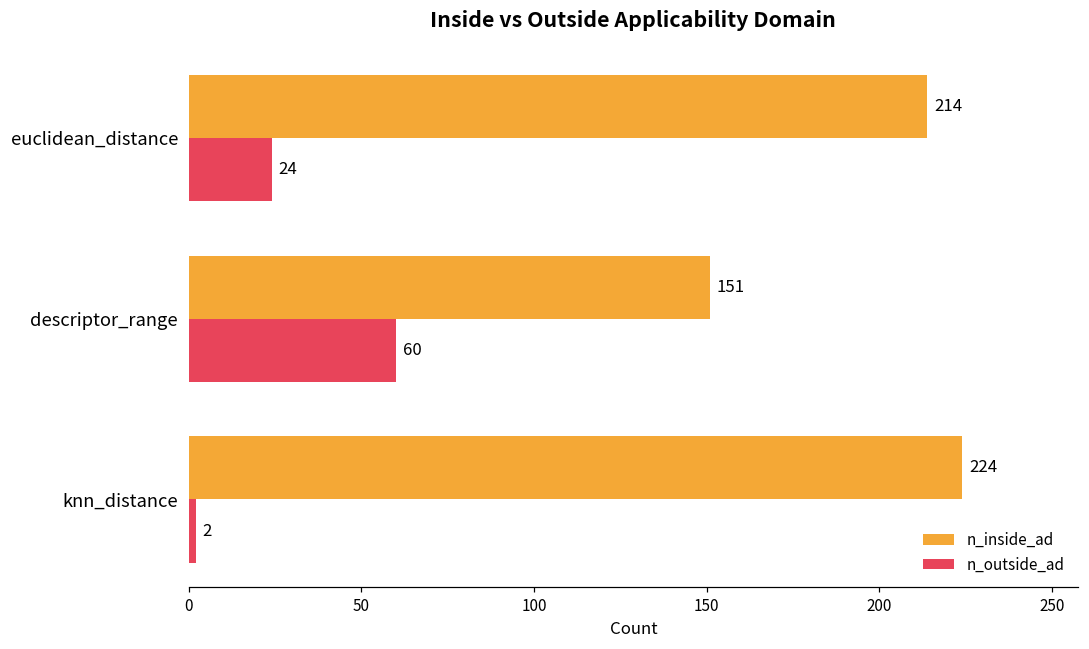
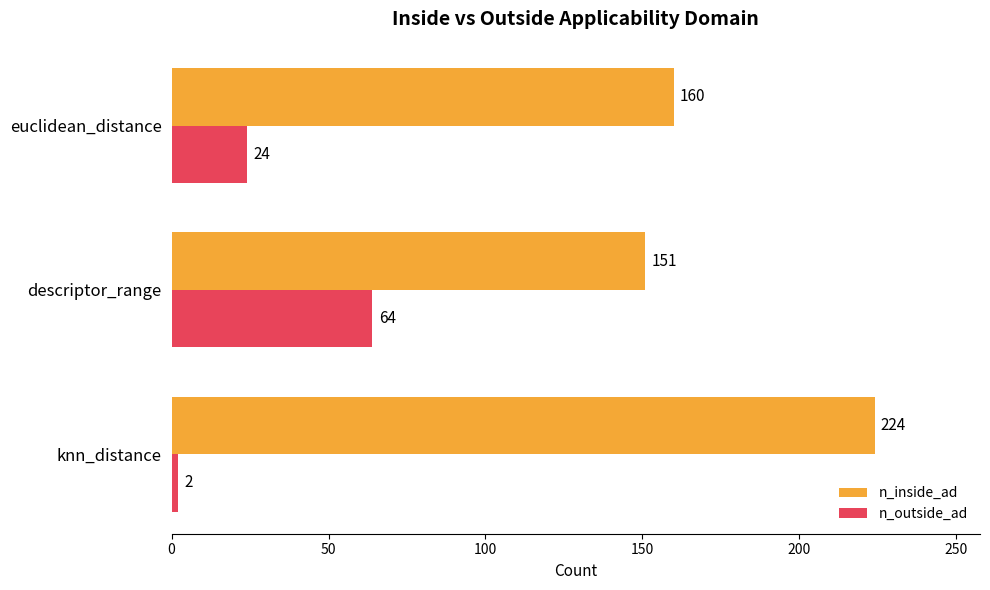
n_inside_ad, euclidean_distance: 214 -> 160
n_outside_ad, descriptor_range: 60 -> 64
